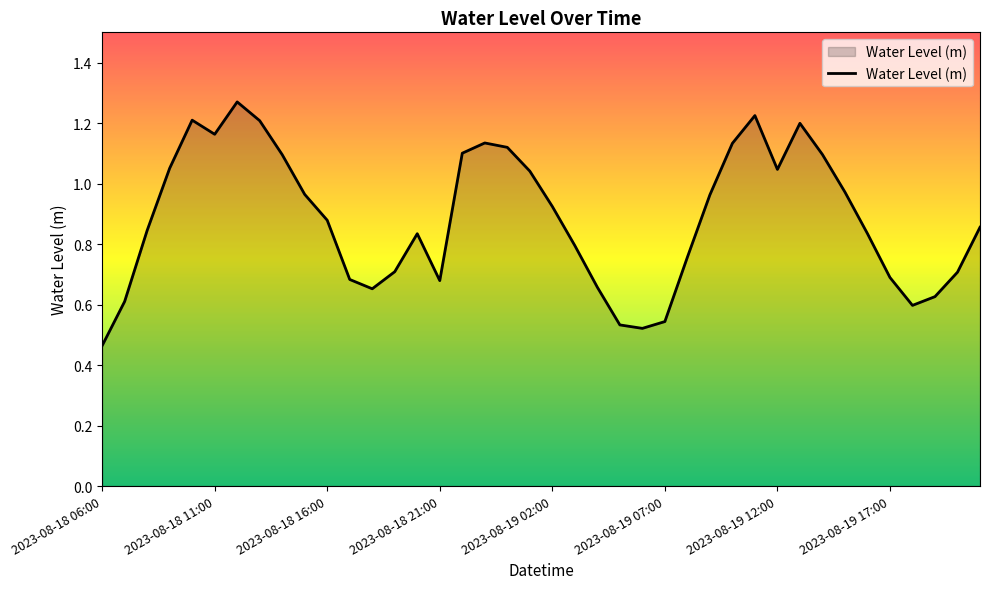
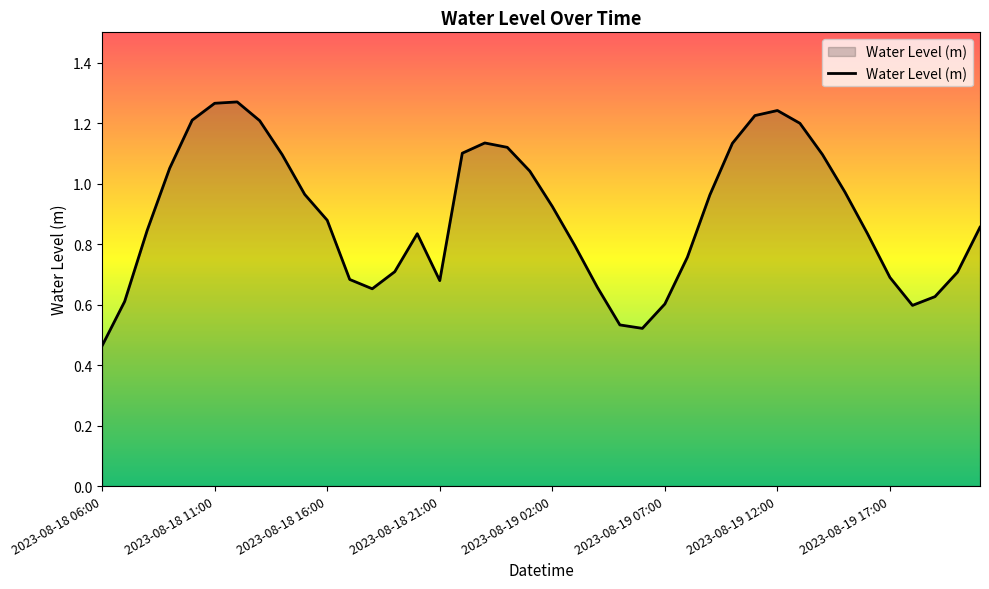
2023-08-18 11:00: 1.16 -> 1.27
2023-08-19 07:00: 0.54 -> 0.60
2023-08-19 12:00: 1.05 -> 1.24
